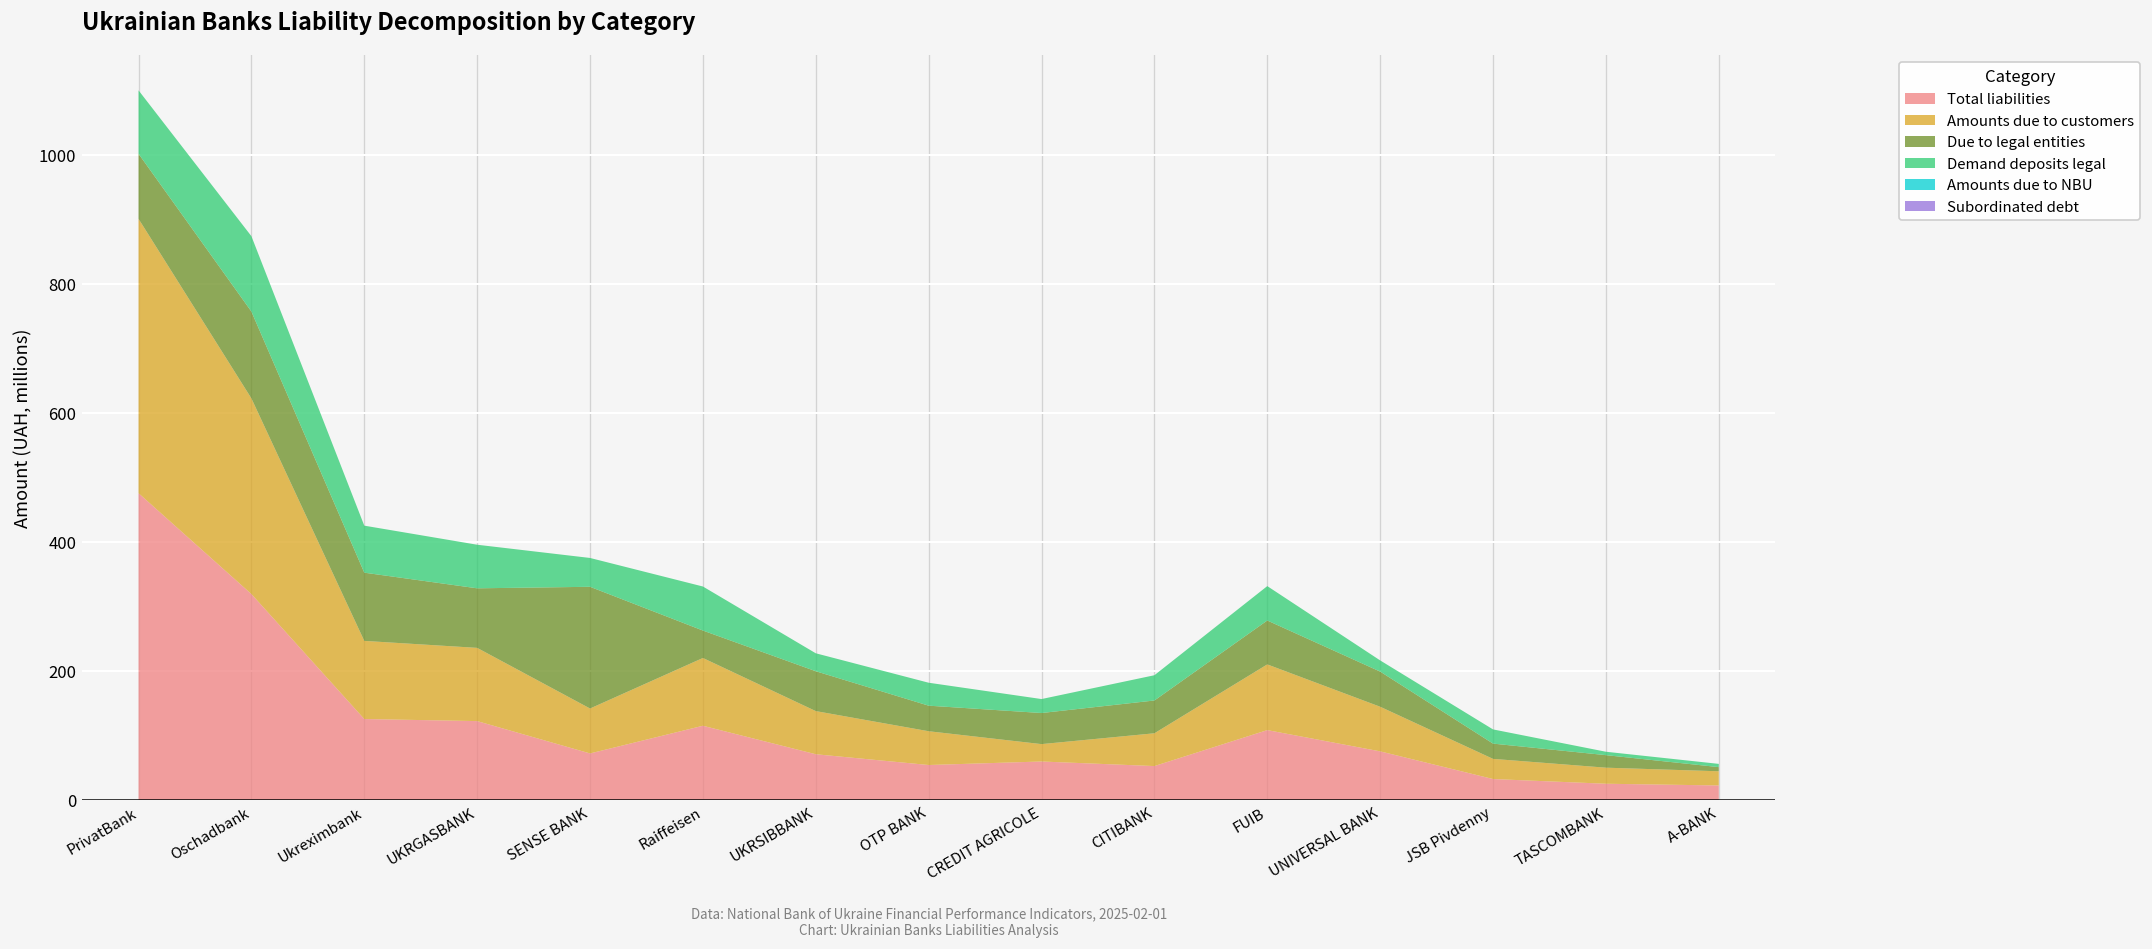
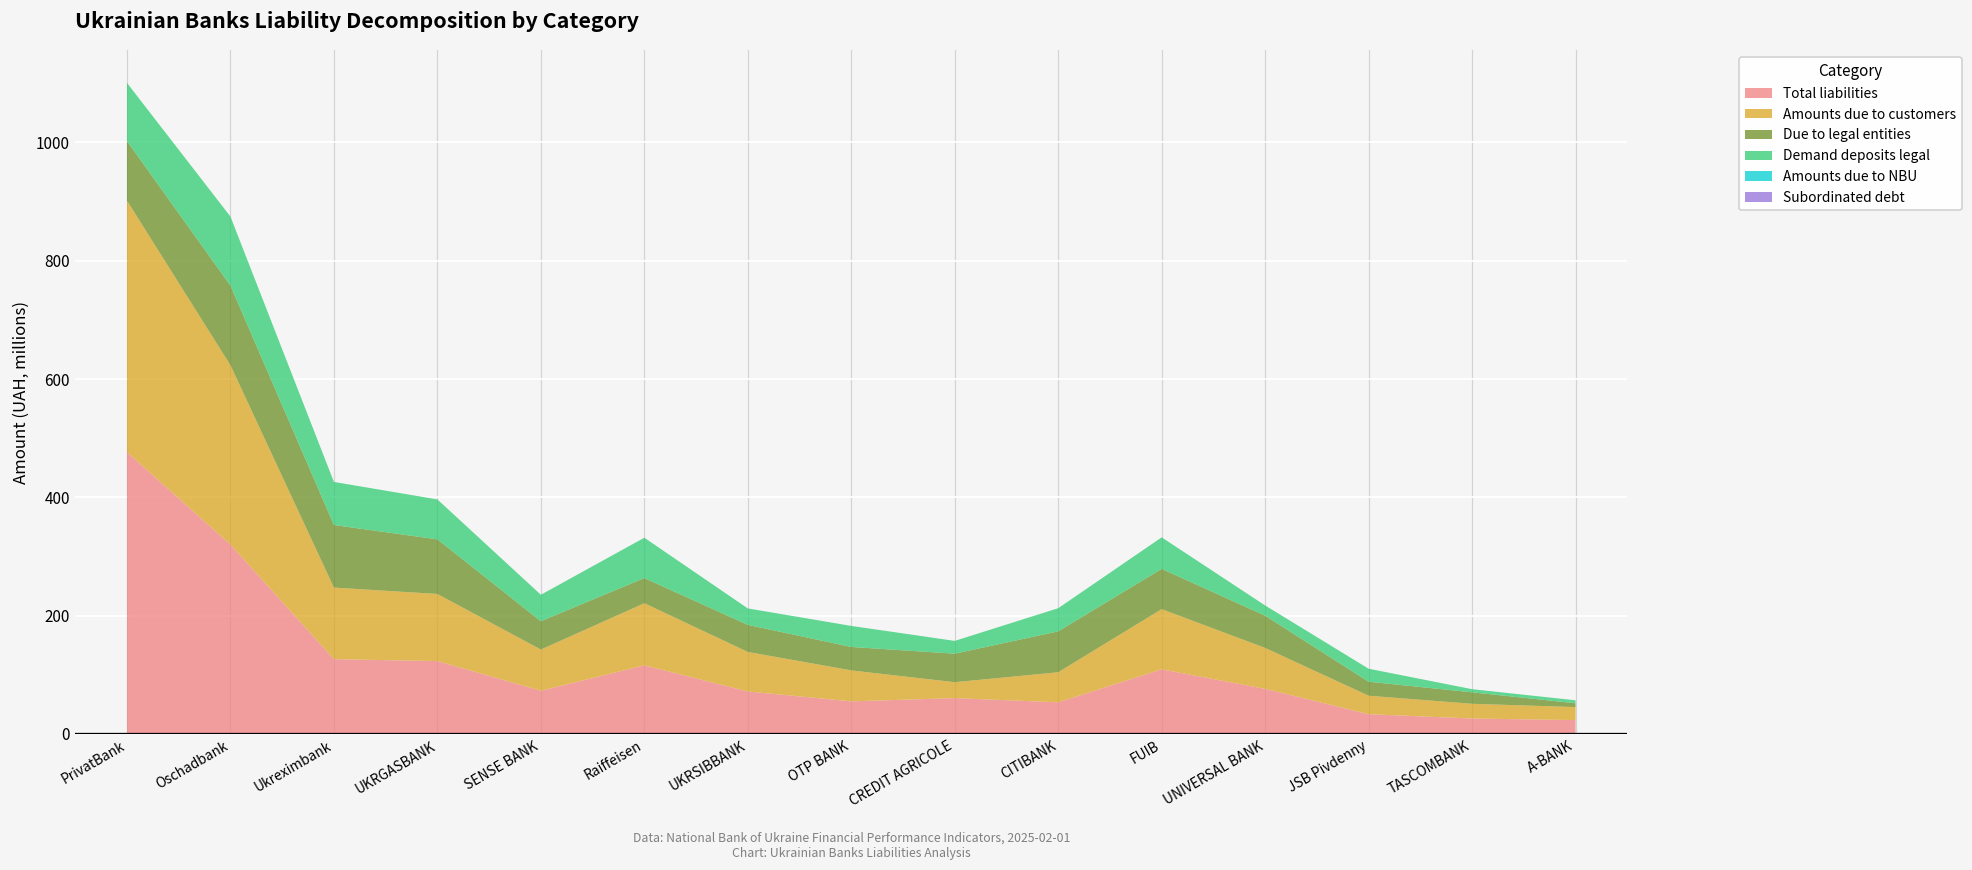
Due to legal entities, SENSE BANK: 190 -> 50
Due to legal entities, UKRSIBBANK: 60 -> 50
Due to legal entities, CITIBANK: 50 -> 70
